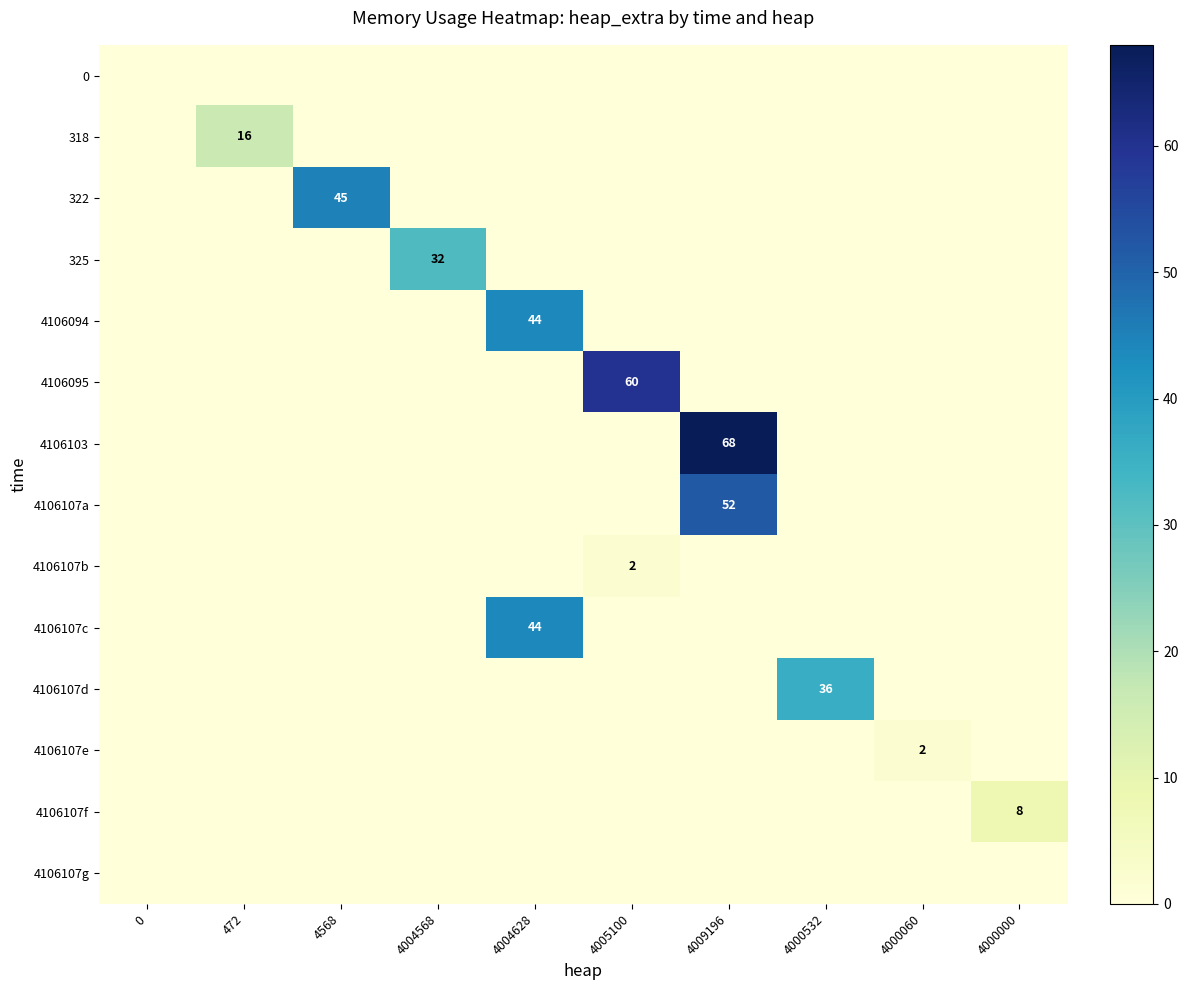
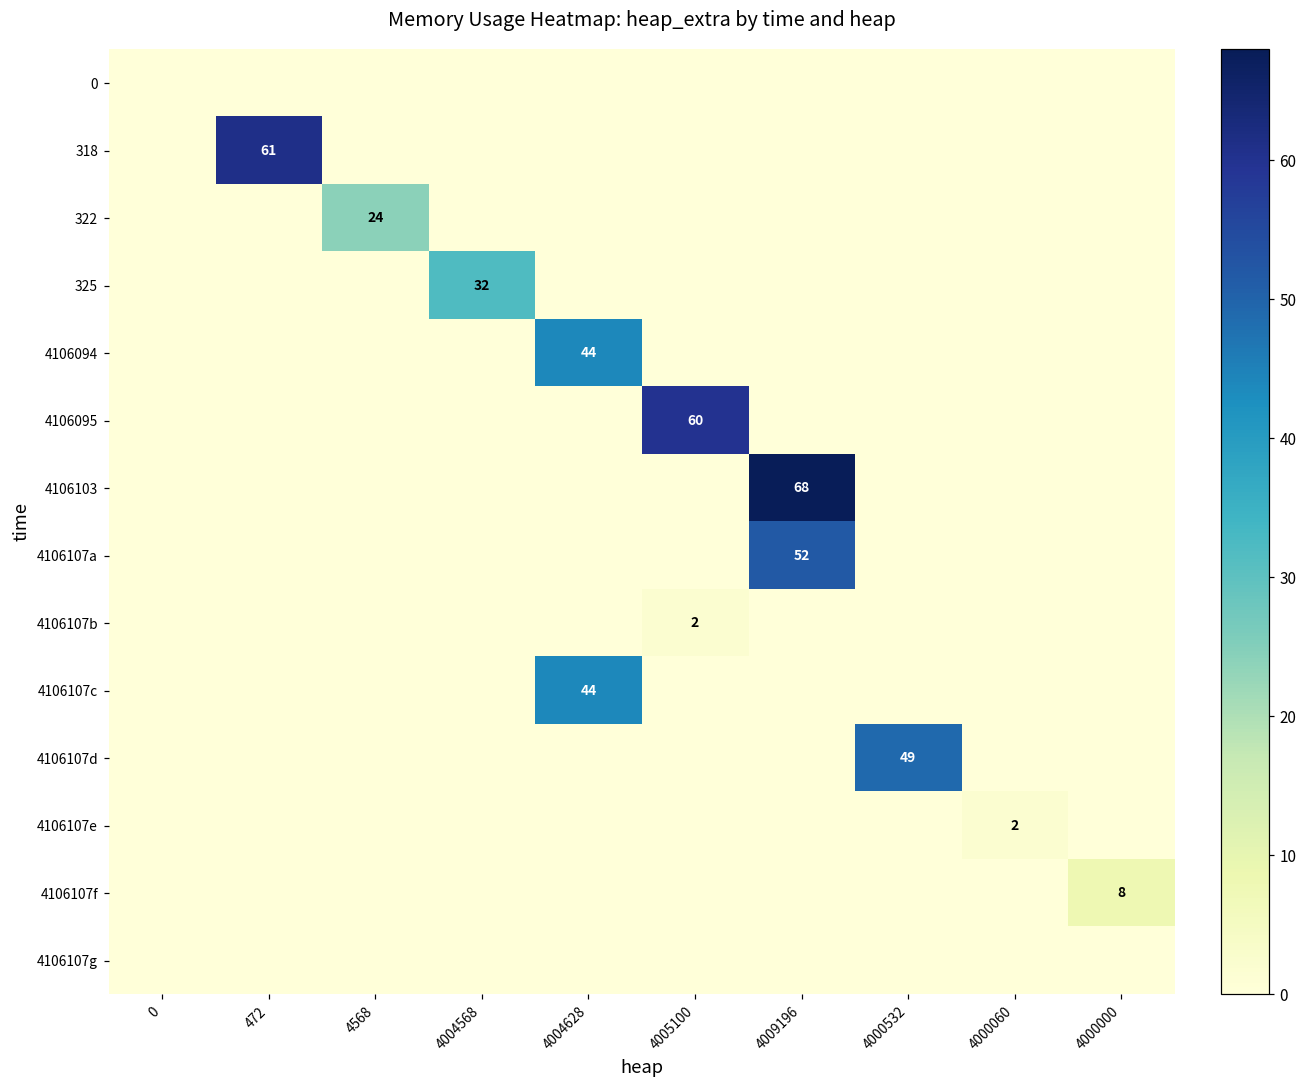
318, 472: 16 -> 61
322, 4568: 45 -> 24
4106107d, 4000532: 36 -> 49
